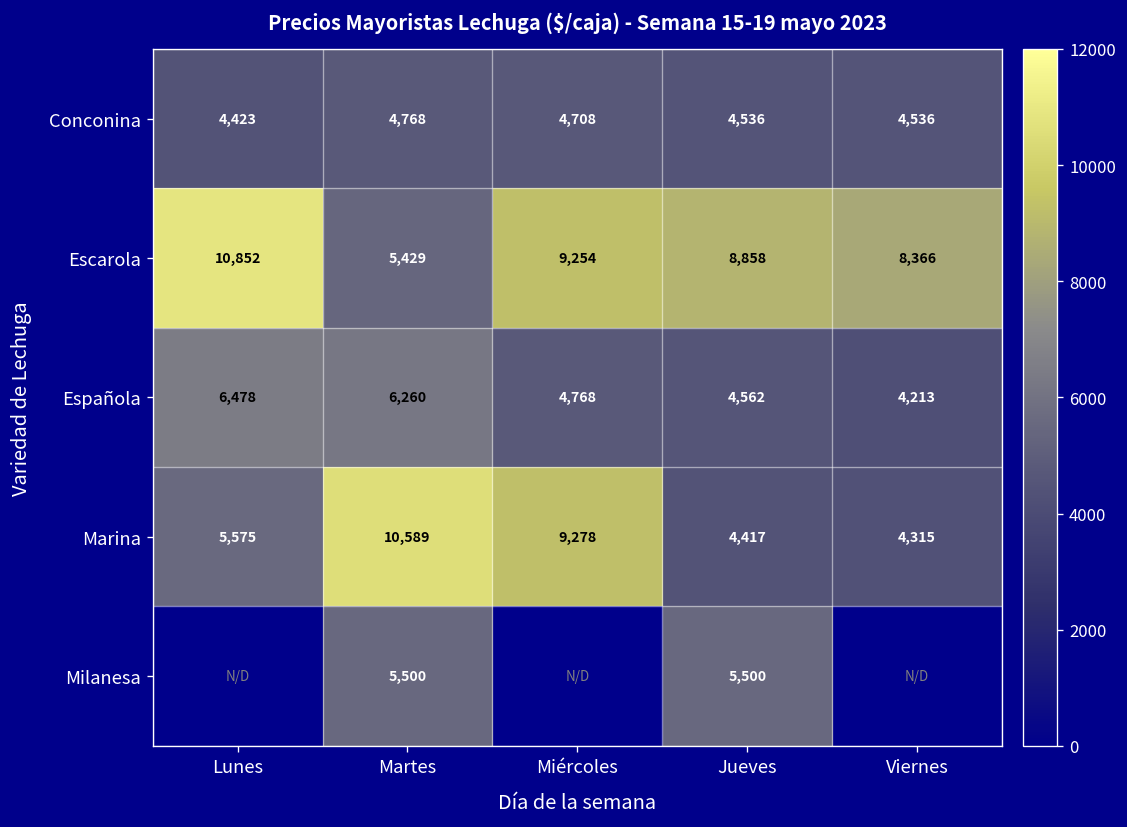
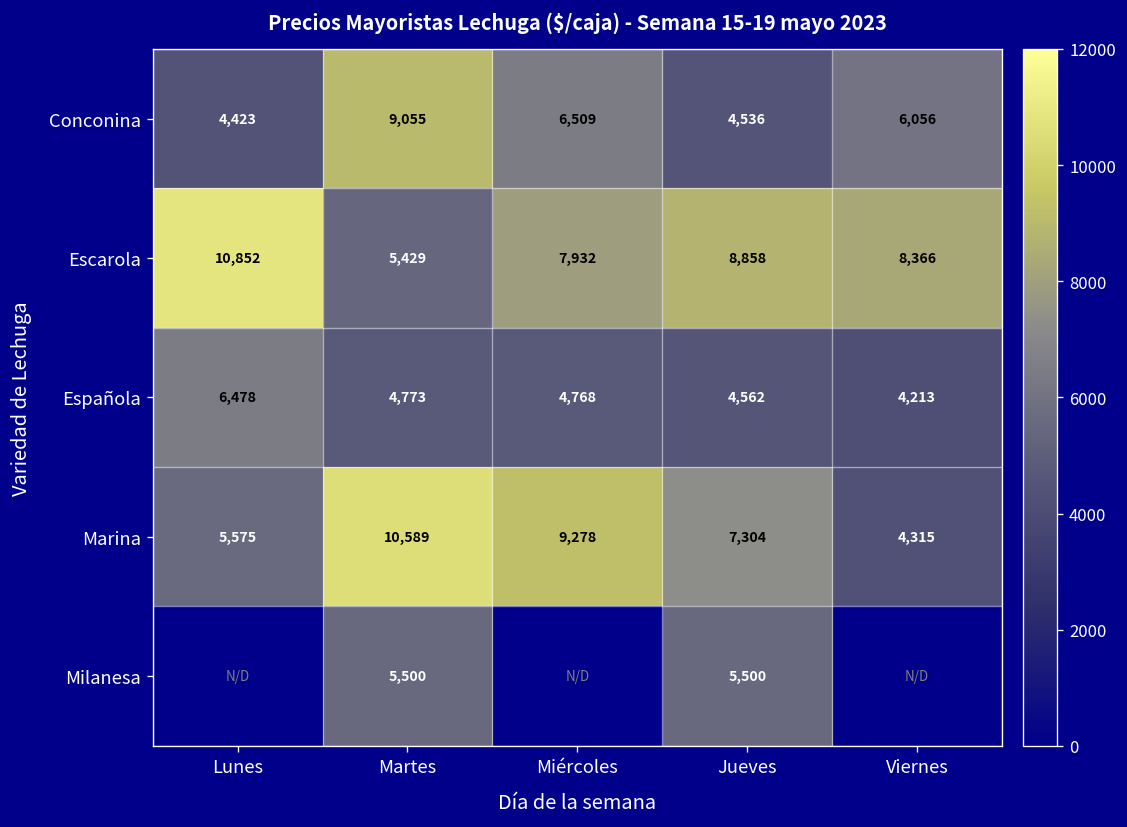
Conconina, Martes: 4,768 -> 9,055
Conconina, Miércoles: 4,708 -> 6,509
Conconina, Viernes: 4,536 -> 6,056
Escarola, Miércoles: 9,254 -> 7,932
Española, Martes: 6,260 -> 4,773
Marina, Jueves: 4,417 -> 7,304
